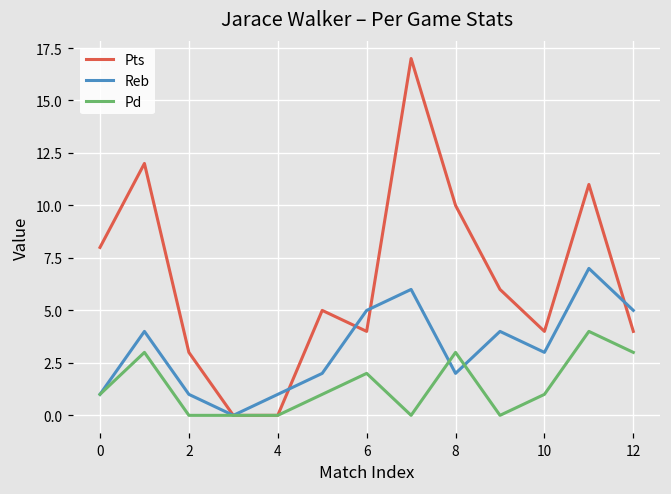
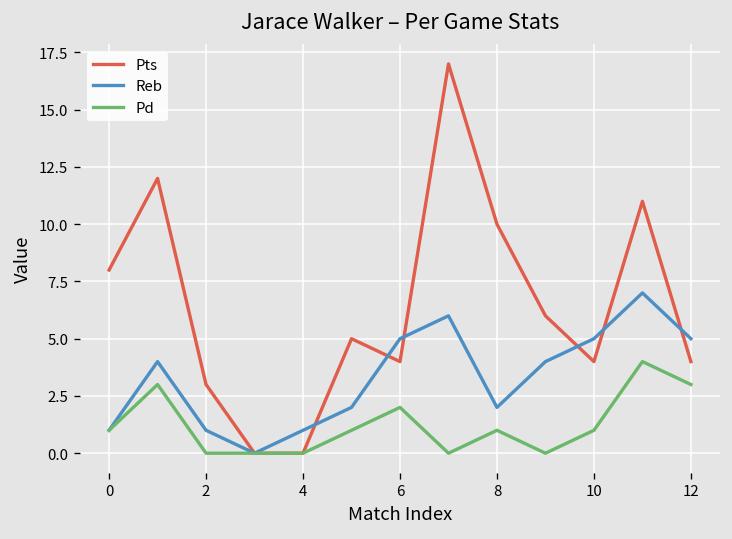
Pd, 8: 3 -> 1
Reb, 10: 3 -> 5
